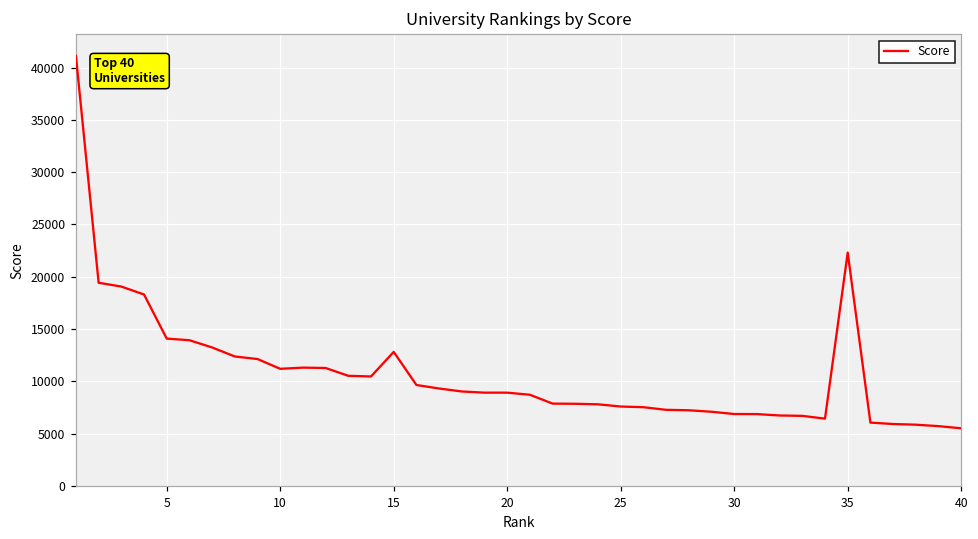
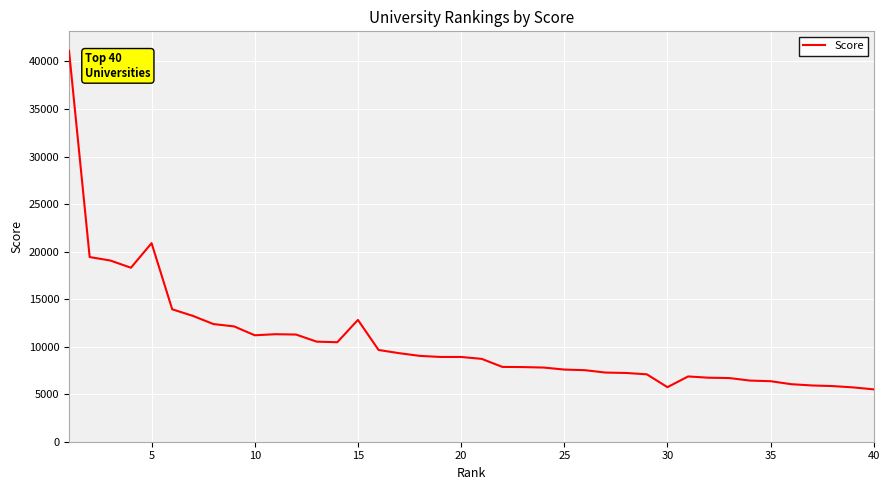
5: 14000 -> 21000
30: 7000 -> 6000
35: 22000 -> 6000
